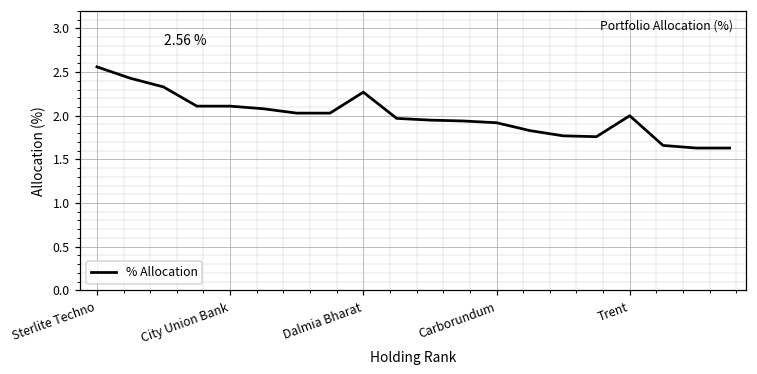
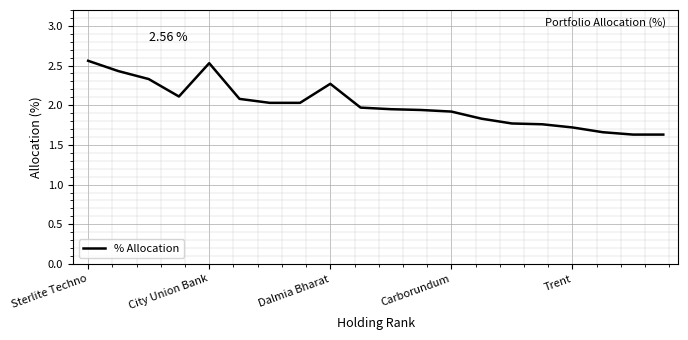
City Union Bank: 2.1 -> 2.5
Trent: 2.0 -> 1.7
